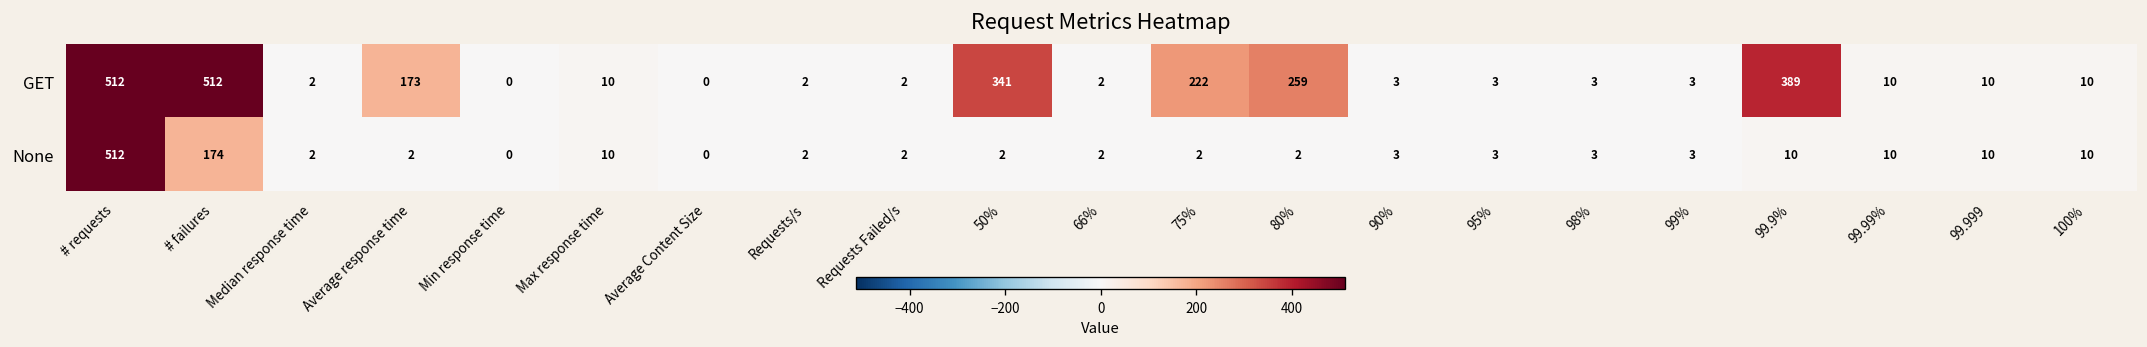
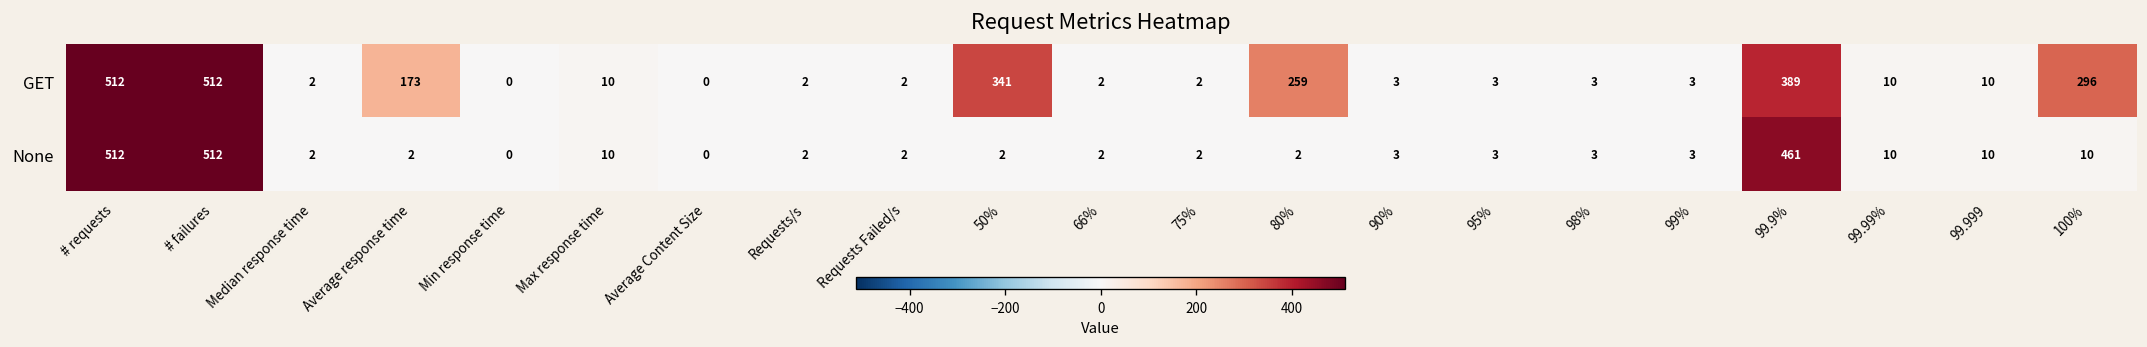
GET, 75%: 222 -> 2
GET, 100%: 10 -> 296
None, # failures: 174 -> 512
None, 99.9%: 10 -> 461
